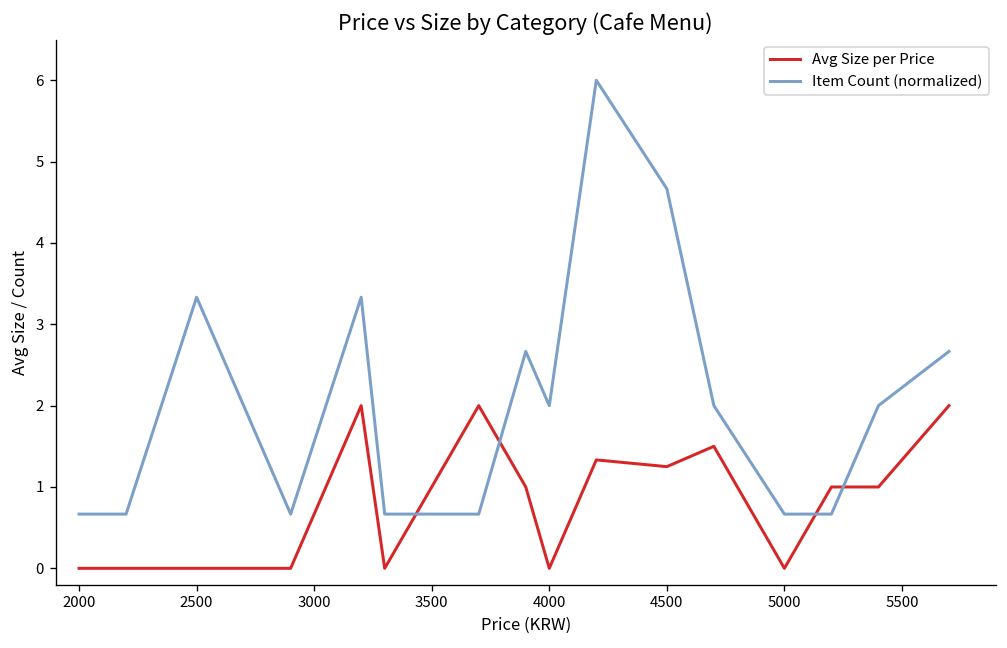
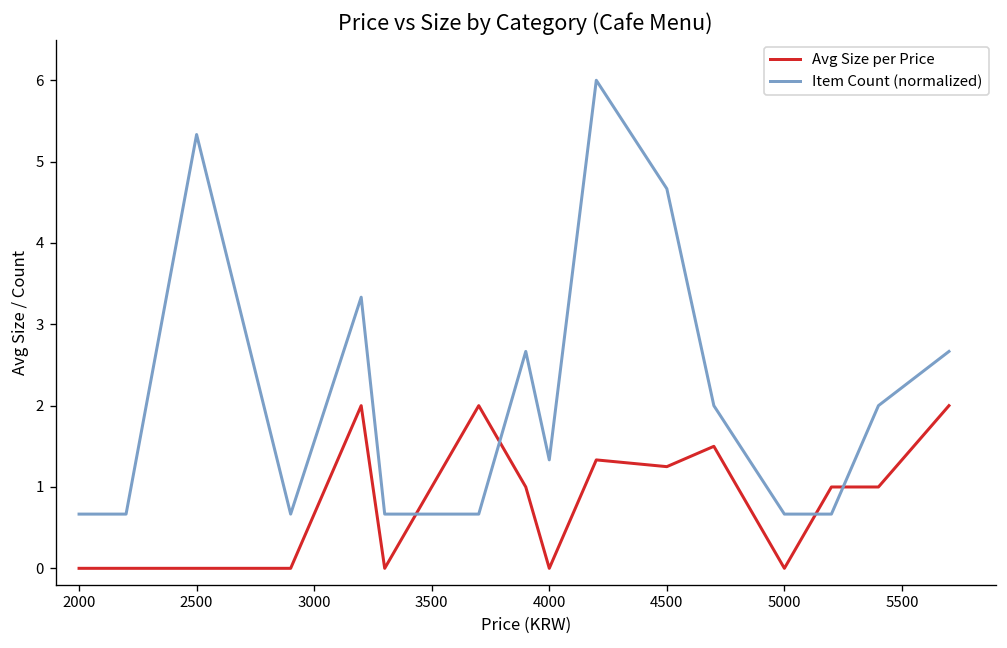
Item Count (normalized), 2500: 3.3 -> 5.3
Item Count (normalized), 4000: 2.0 -> 1.3
